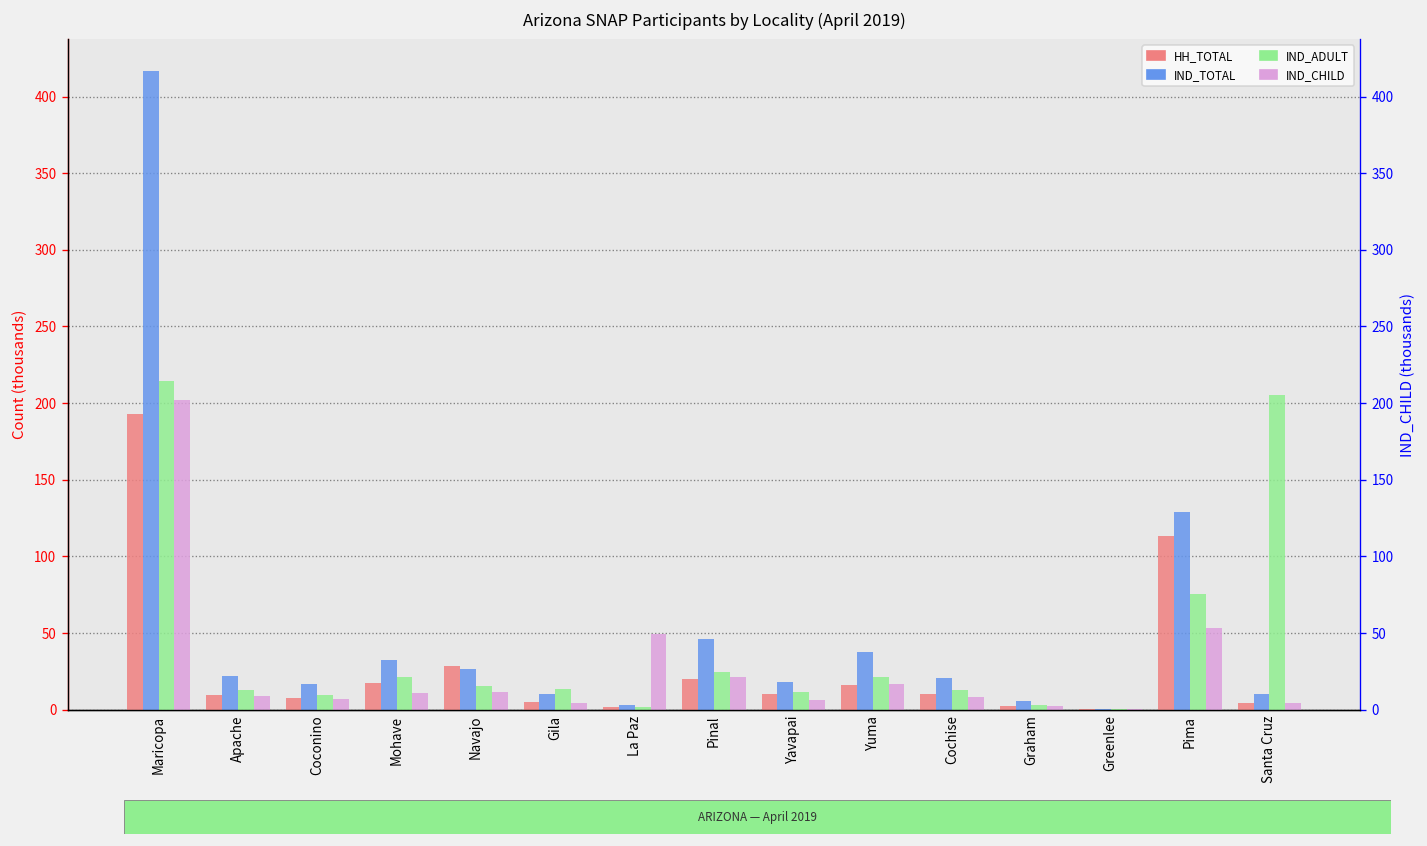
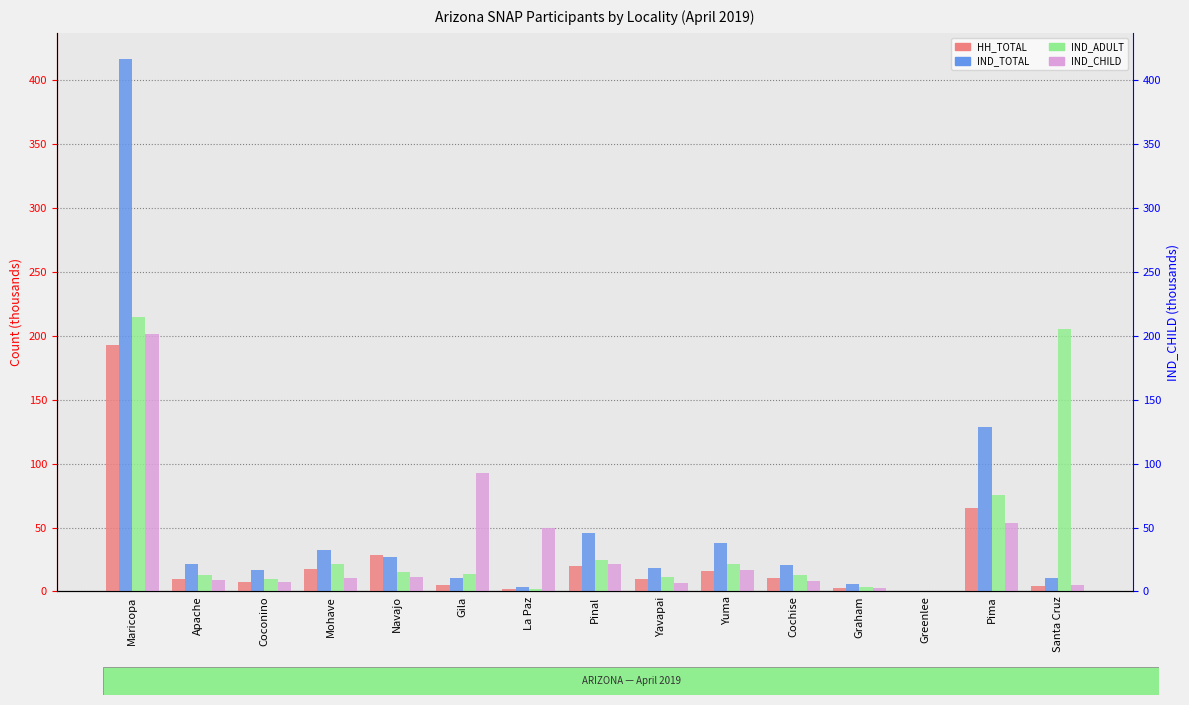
IND_CHILD, Gila: 4 -> 93
HH_TOTAL, Pima: 114 -> 65
